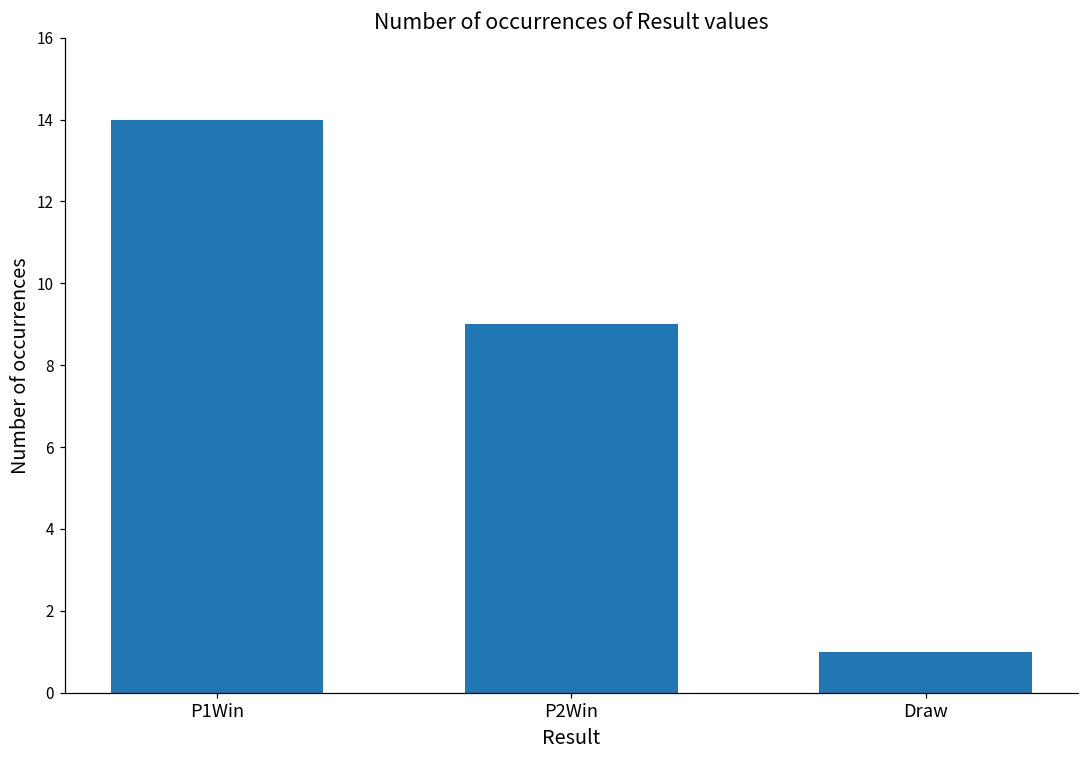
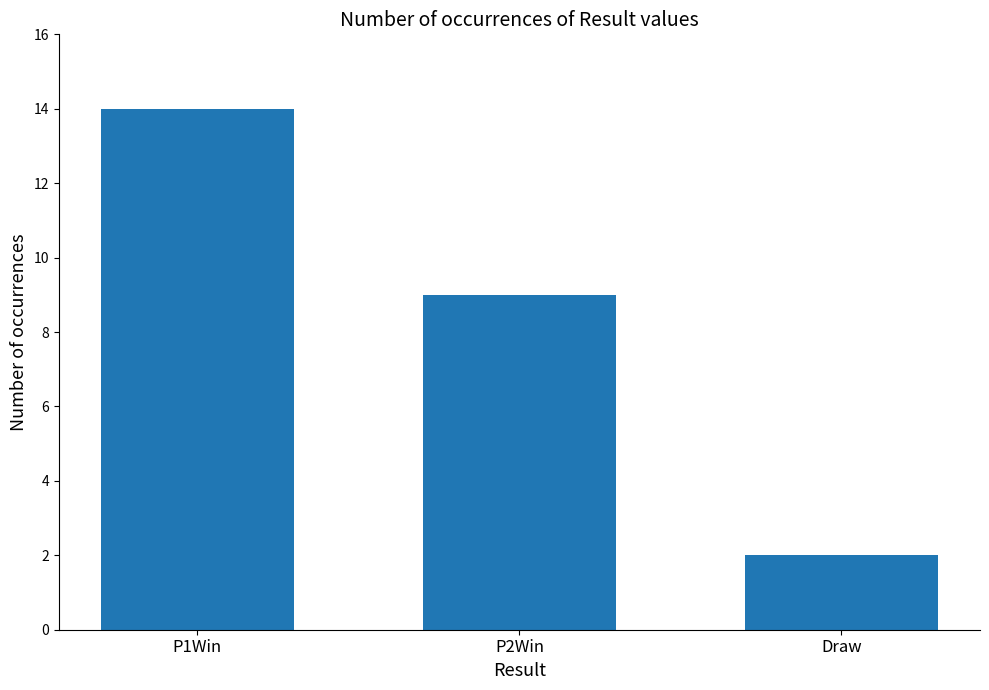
Draw: 1 -> 2
